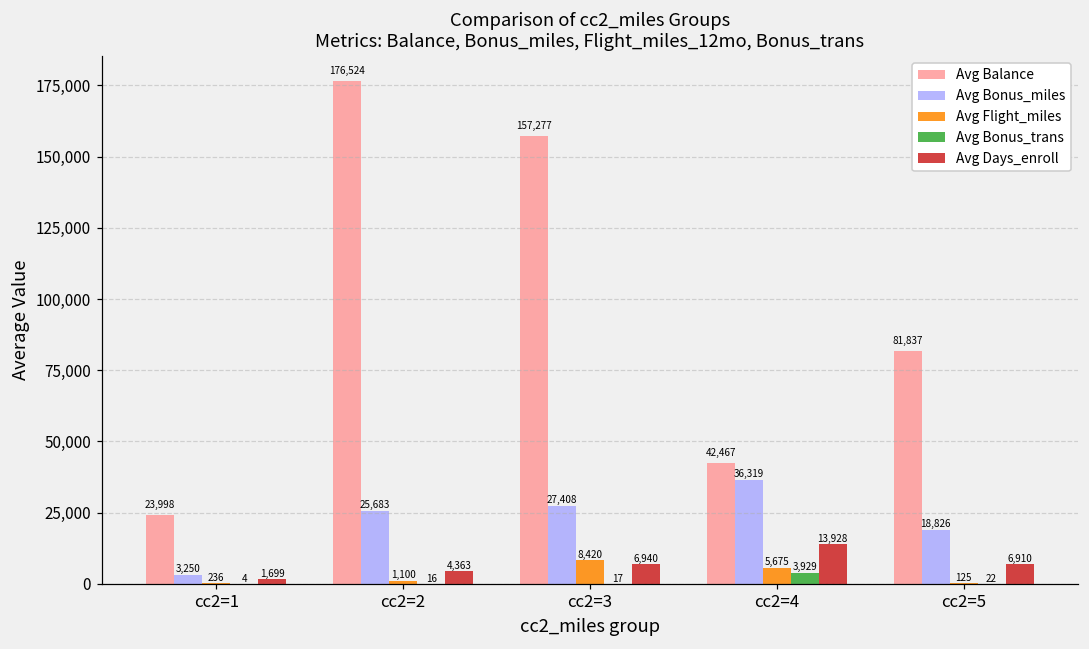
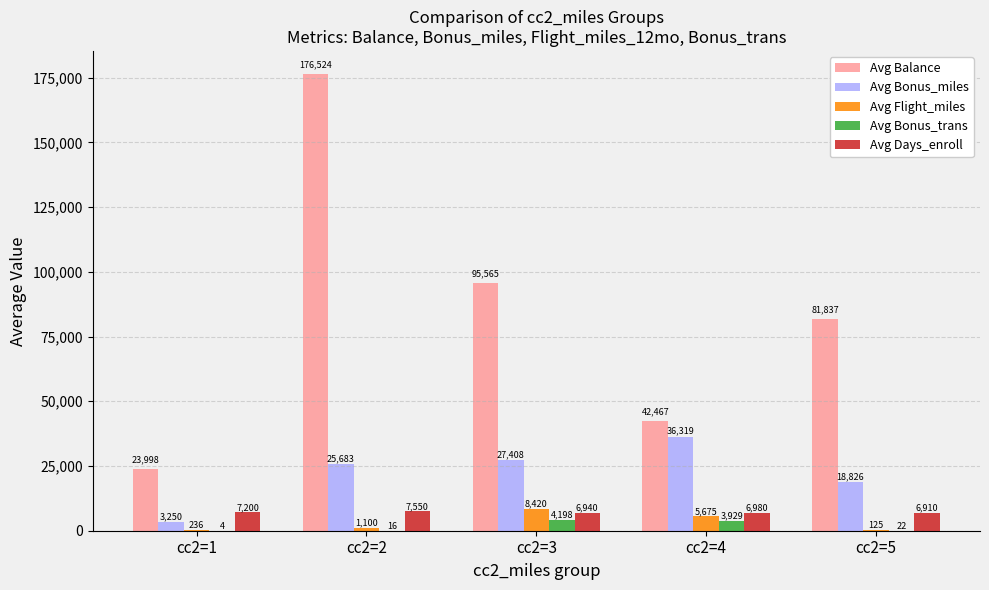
Avg Days_enroll, cc2=1: 1,699 -> 7,200
Avg Days_enroll, cc2=2: 4,363 -> 7,550
Avg Balance, cc2=3: 157,277 -> 95,565
Avg Bonus_trans, cc2=3: 17 -> 4,198
Avg Days_enroll, cc2=4: 13,928 -> 6,980
